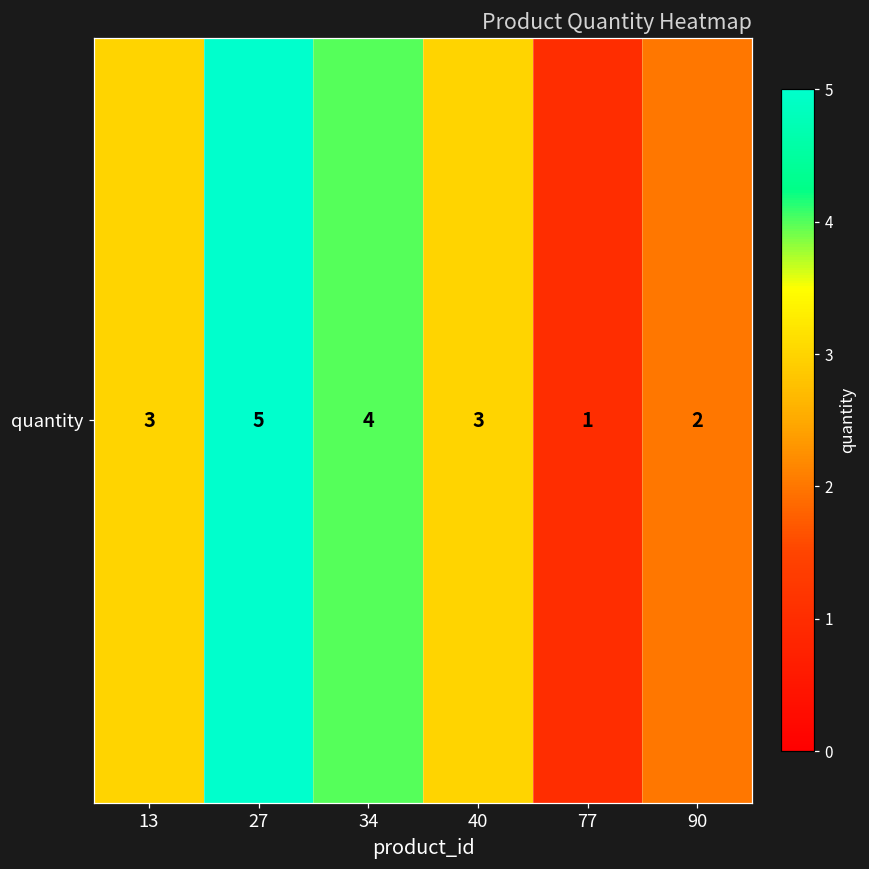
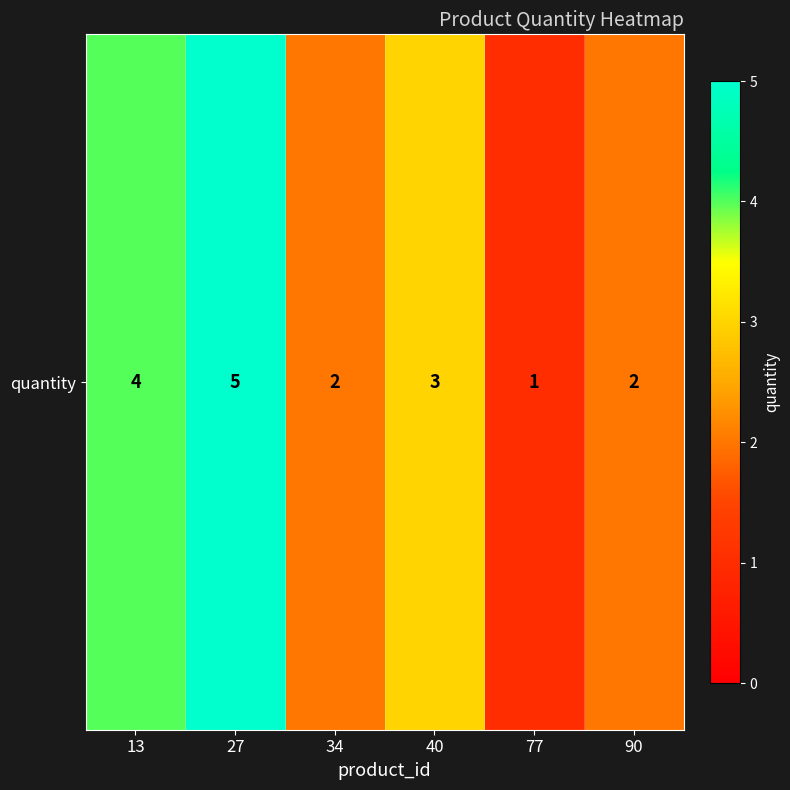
quantity, 13: 3 -> 4
quantity, 34: 4 -> 2
